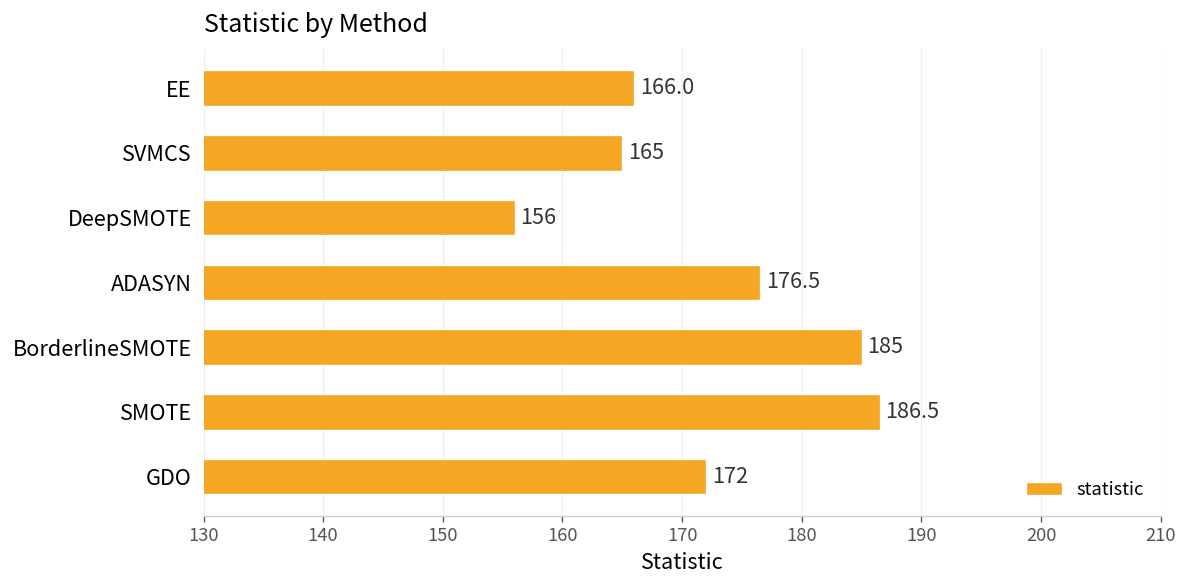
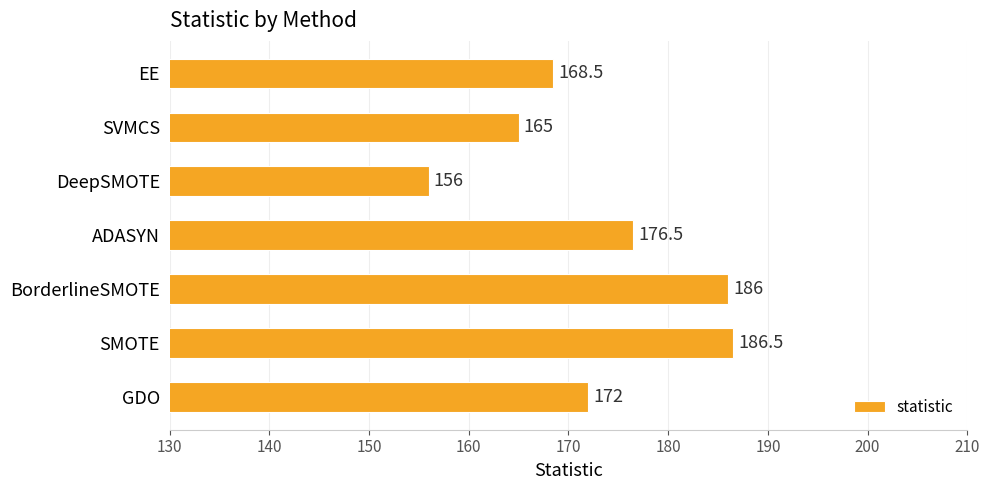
EE: 166.0 -> 168.5
BorderlineSMOTE: 185 -> 186
